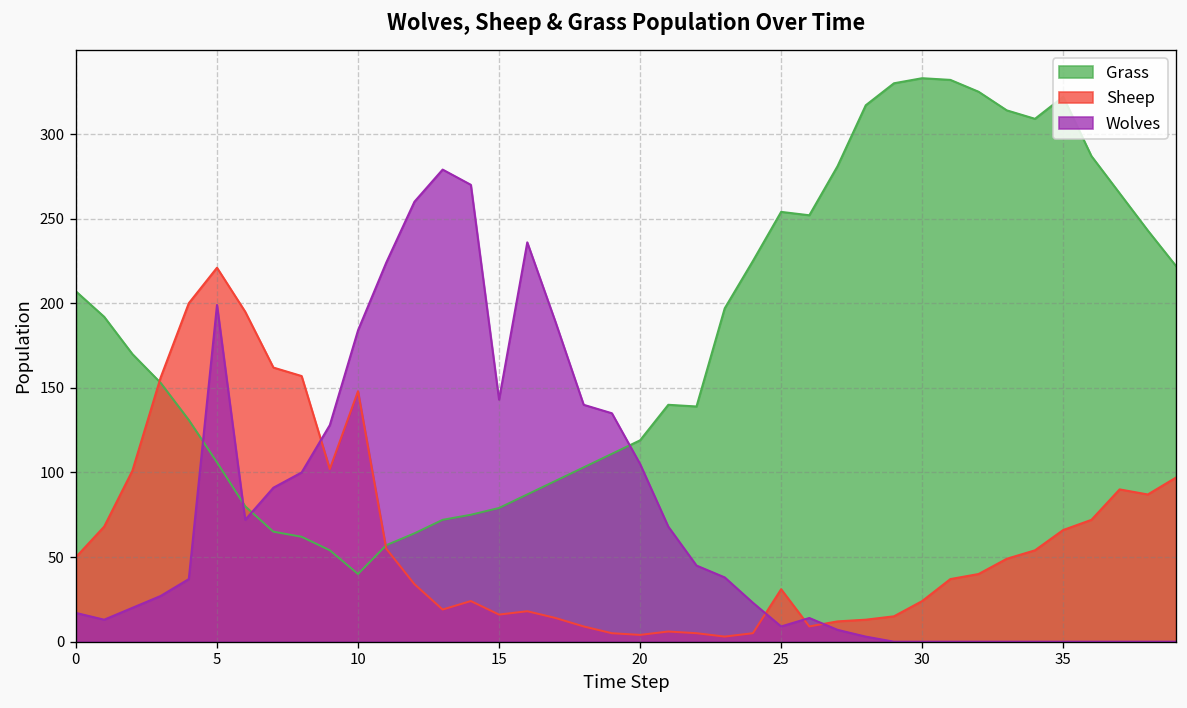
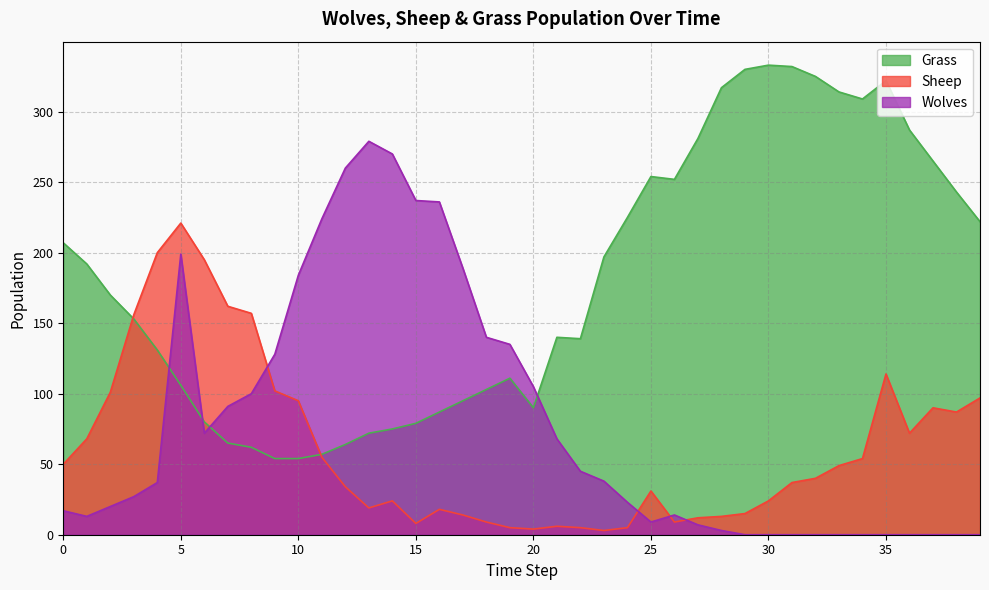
Grass, 10: 40 -> 54
Sheep, 10: 148 -> 95
Sheep, 15: 16 -> 8
Wolves, 15: 143 -> 237
Grass, 20: 119 -> 90
Sheep, 35: 66 -> 114
